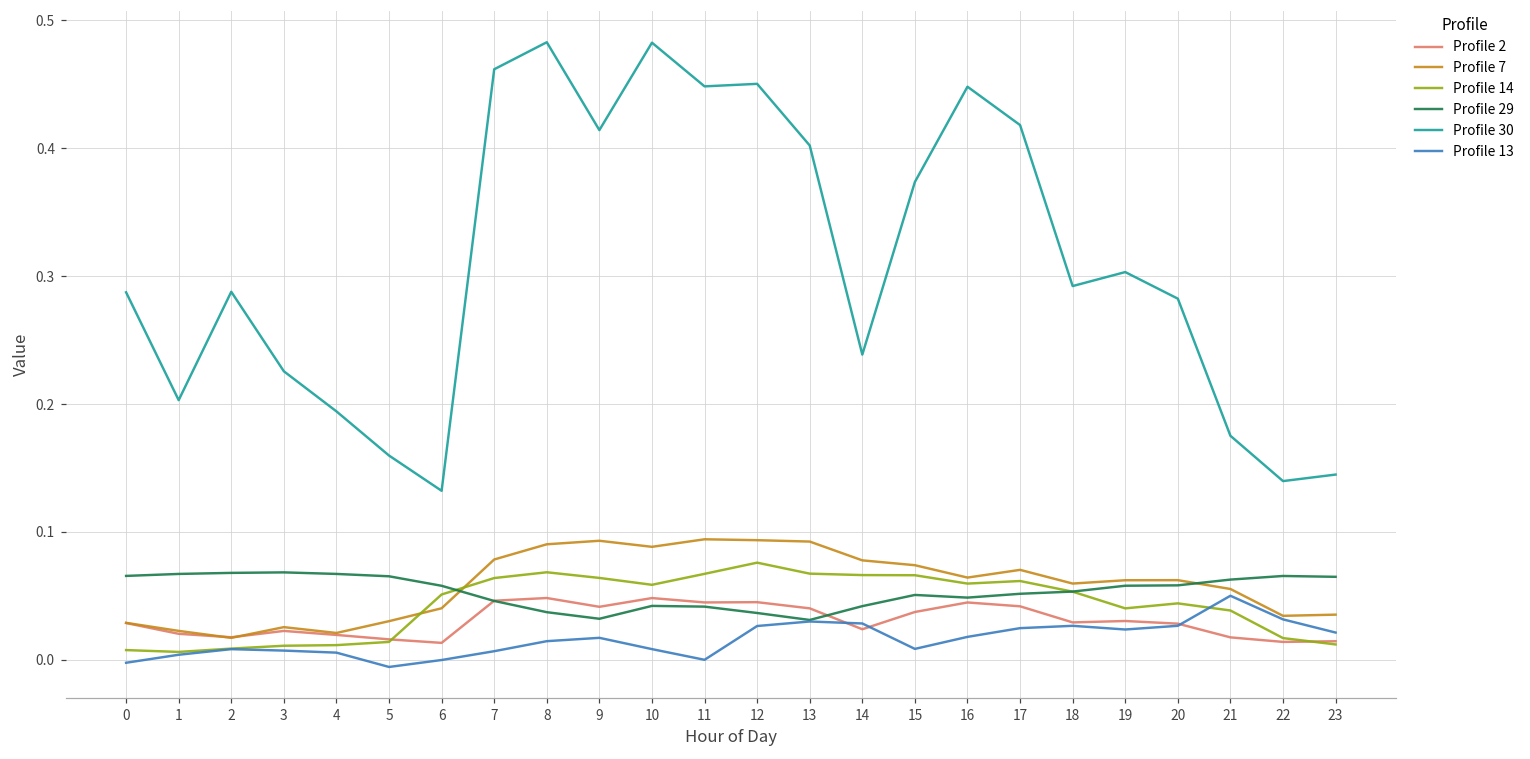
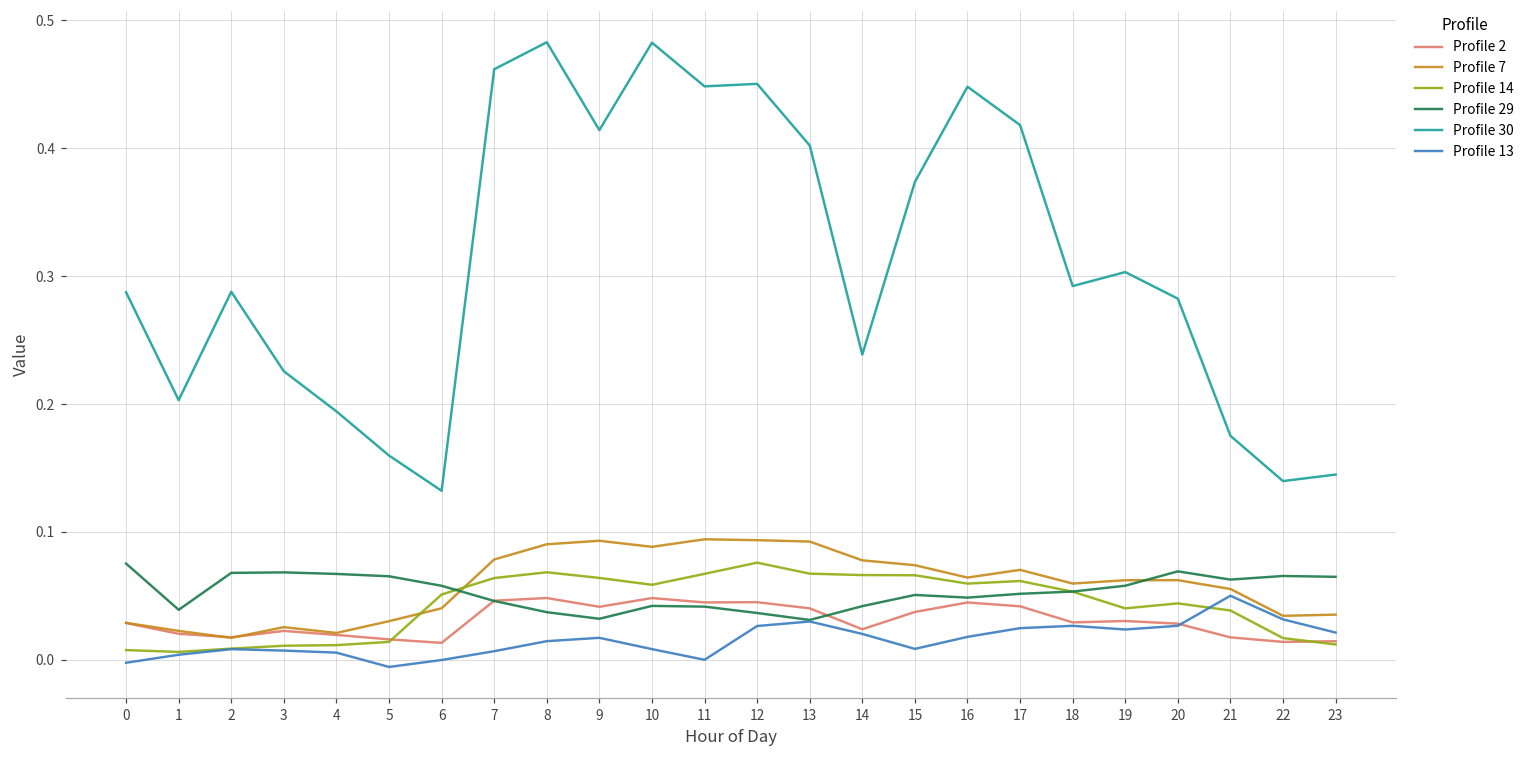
Profile 29, 0: 0.066 -> 0.075
Profile 29, 1: 0.067 -> 0.039
Profile 13, 14: 0.028 -> 0.020
Profile 29, 20: 0.058 -> 0.069
